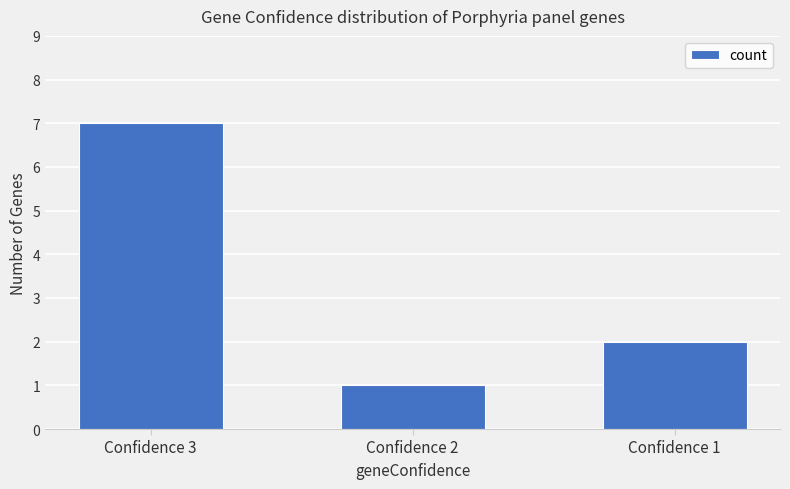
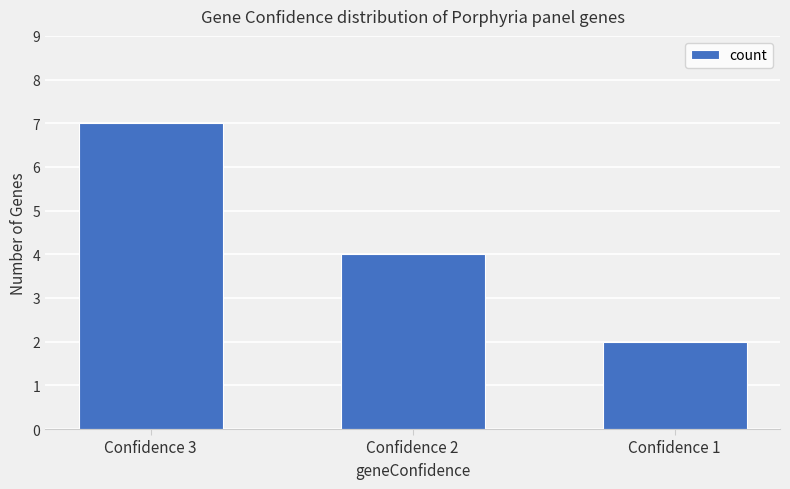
Confidence 2: 1 -> 4
